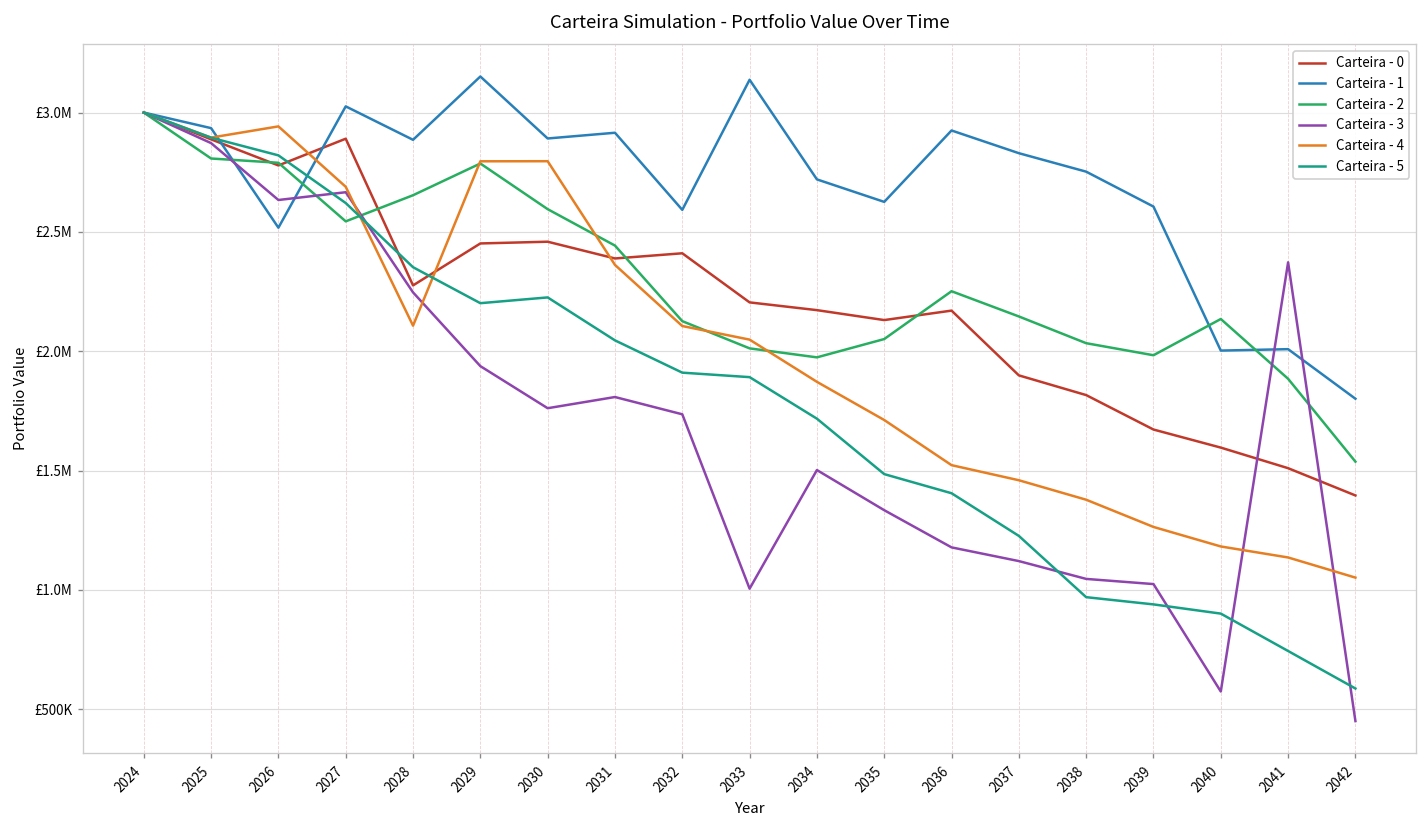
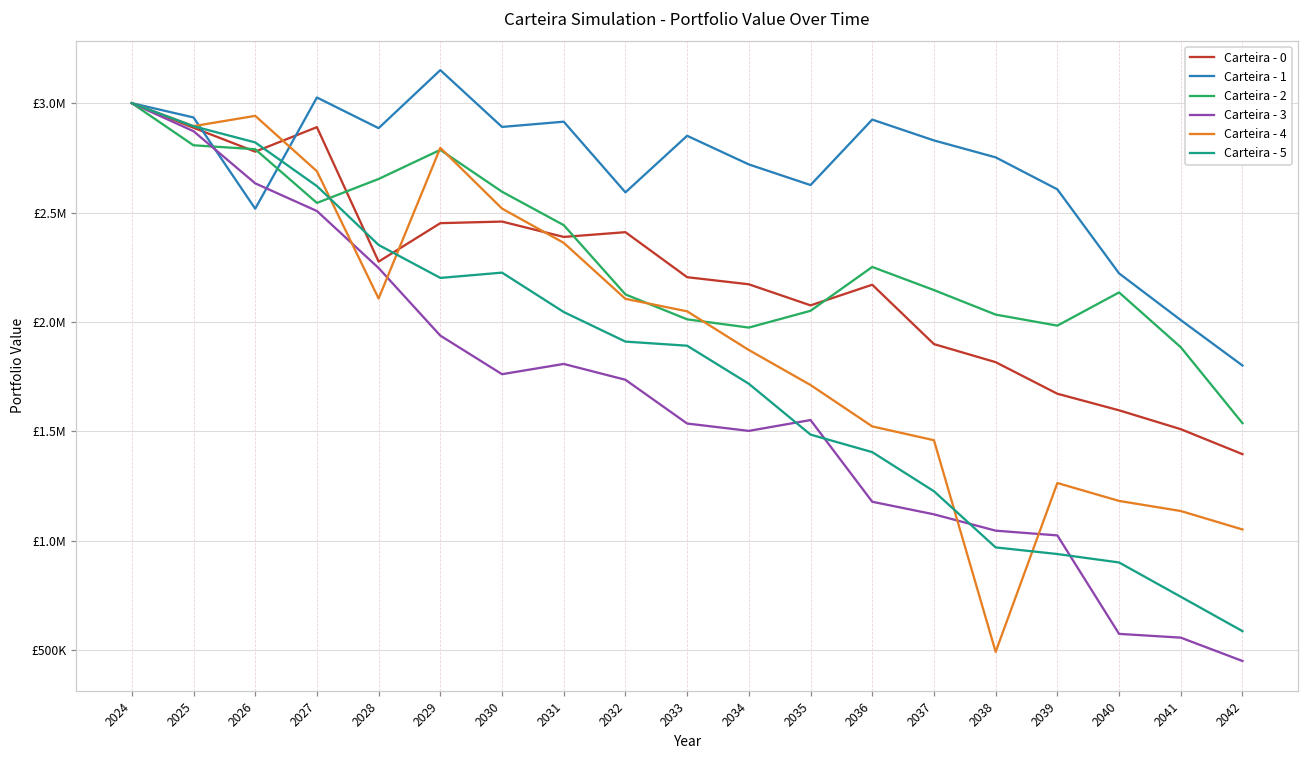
Carteira - 3, 2027: £2670000 -> £2510000
Carteira - 4, 2030: £2800000 -> £2520000
Carteira - 1, 2033: £3140000 -> £2850000
Carteira - 3, 2033: £1010000 -> £1540000
Carteira - 0, 2035: £2130000 -> £2080000
Carteira - 3, 2035: £1330000 -> £1550000
Carteira - 4, 2038: £1380000 -> £490000
Carteira - 1, 2040: £2000000 -> £2220000
Carteira - 3, 2041: £2370000 -> £560000
